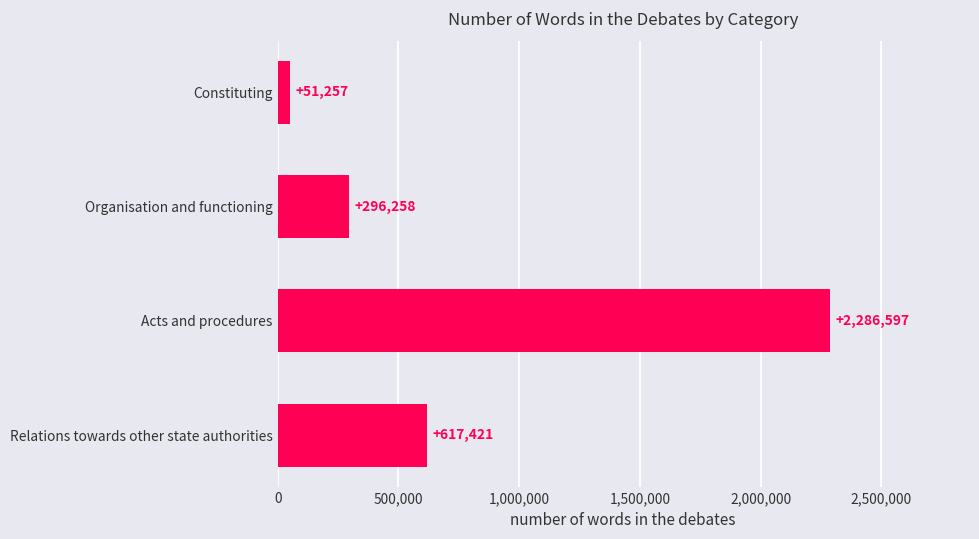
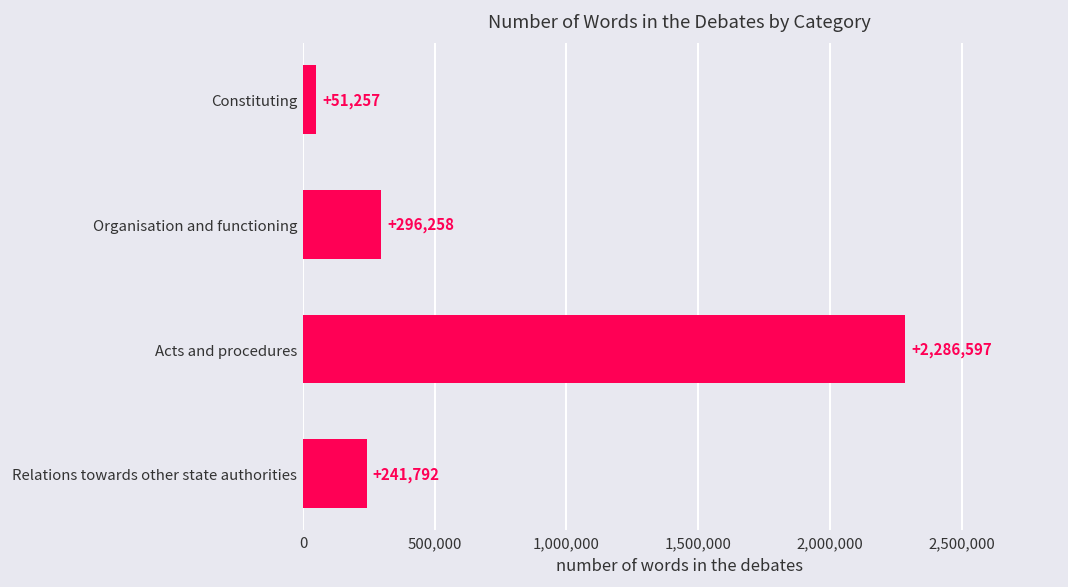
Relations towards other state authorities: +617,421 -> +241,792
